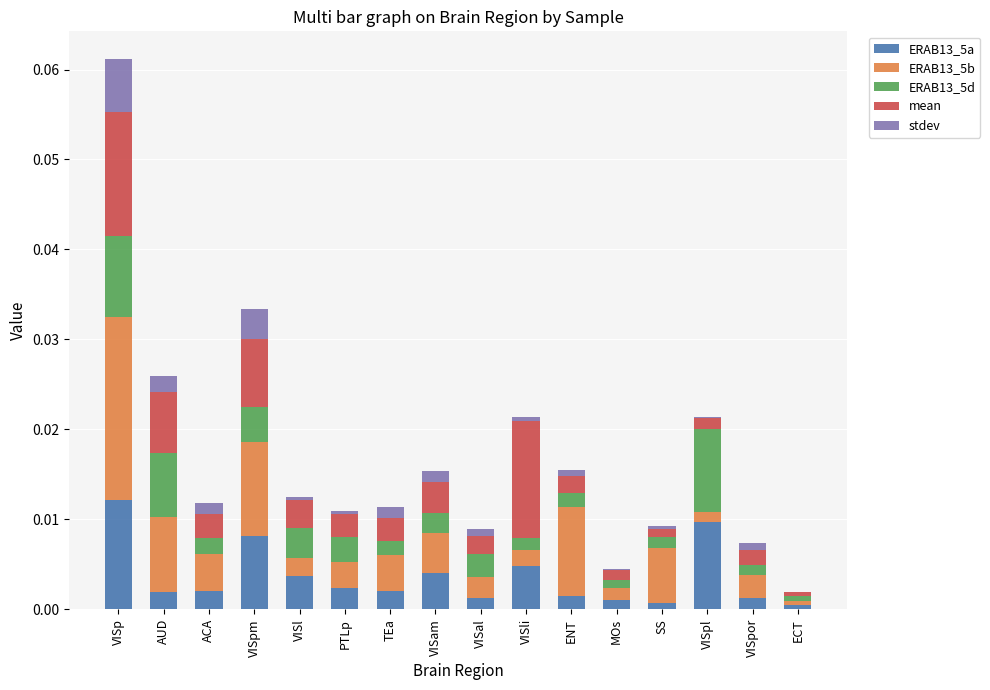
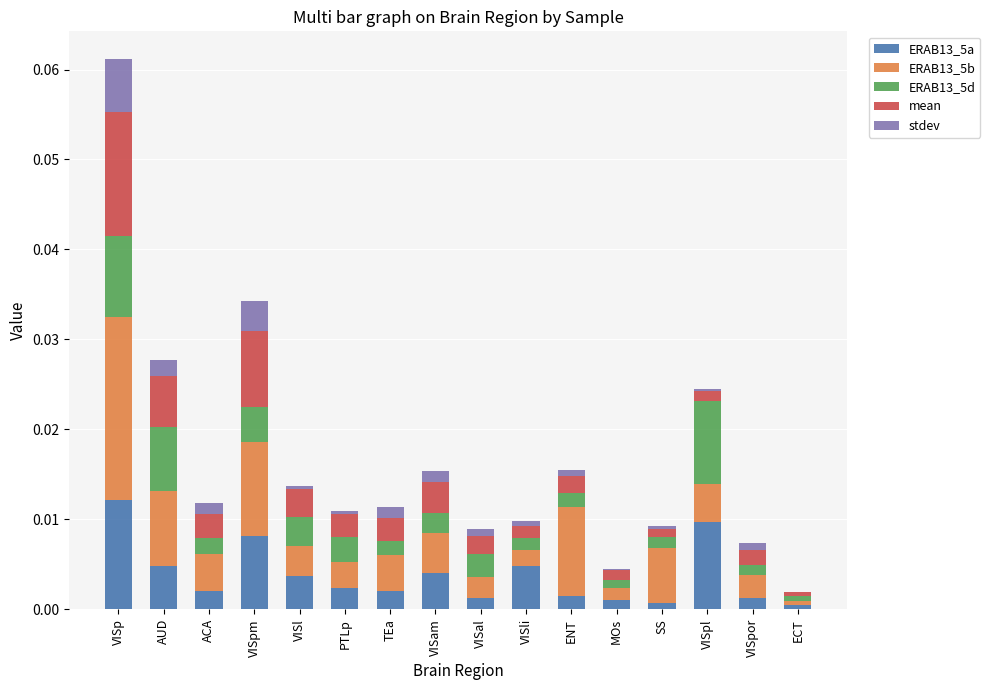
ERAB13_5a, AUD: 0.002 -> 0.005
mean, AUD: 0.007 -> 0.006
mean, VISpm: 0.0075 -> 0.0084
ERAB13_5b, VISl: 0.002 -> 0.003
mean, VISli: 0.013 -> 0.001
ERAB13_5b, VISpl: 0.001 -> 0.004
